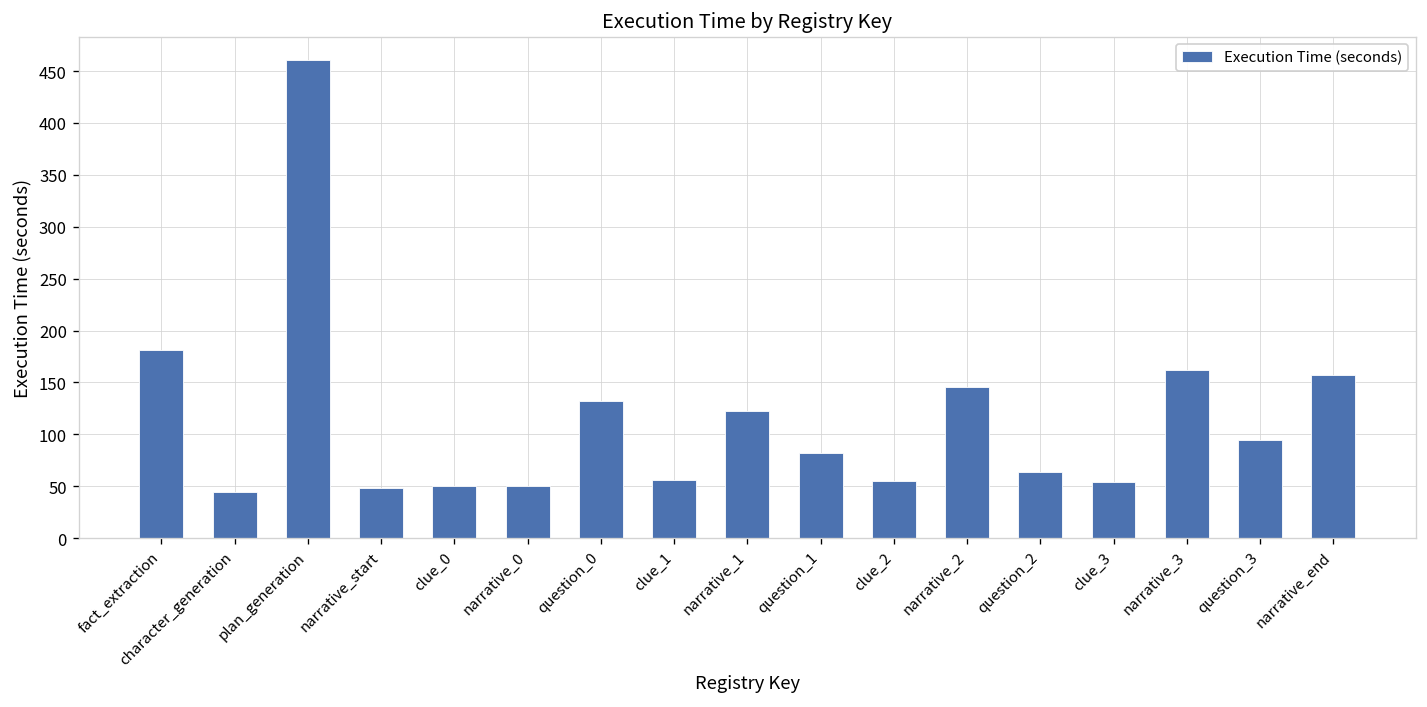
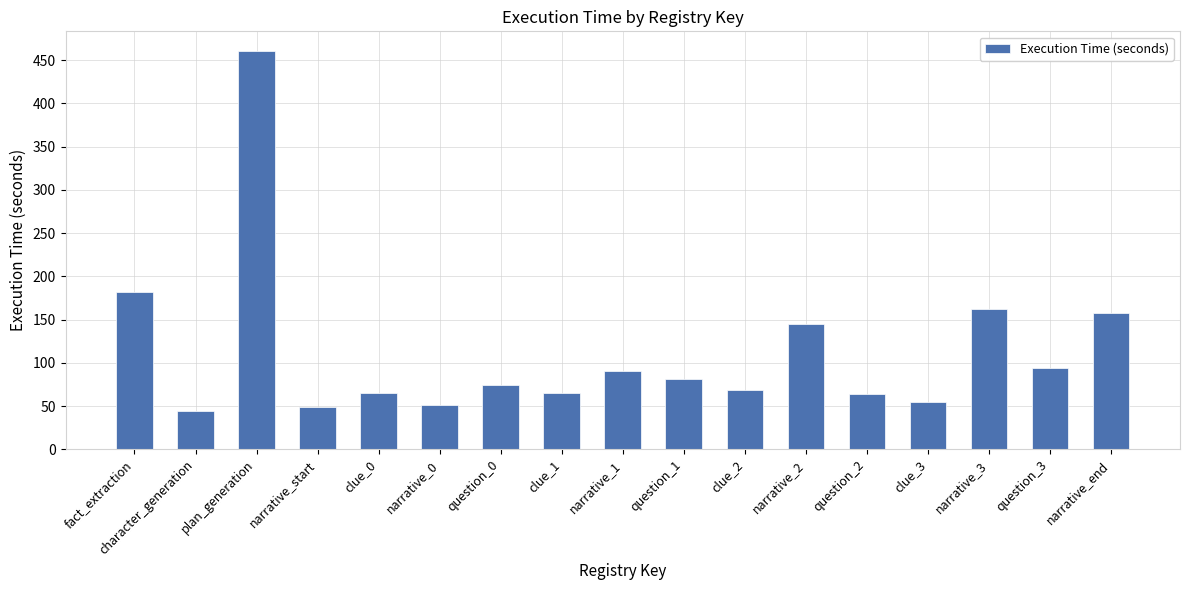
clue_0: 50 -> 60
question_0: 130 -> 70
clue_1: 56 -> 65
narrative_1: 120 -> 90
clue_2: 60 -> 70
